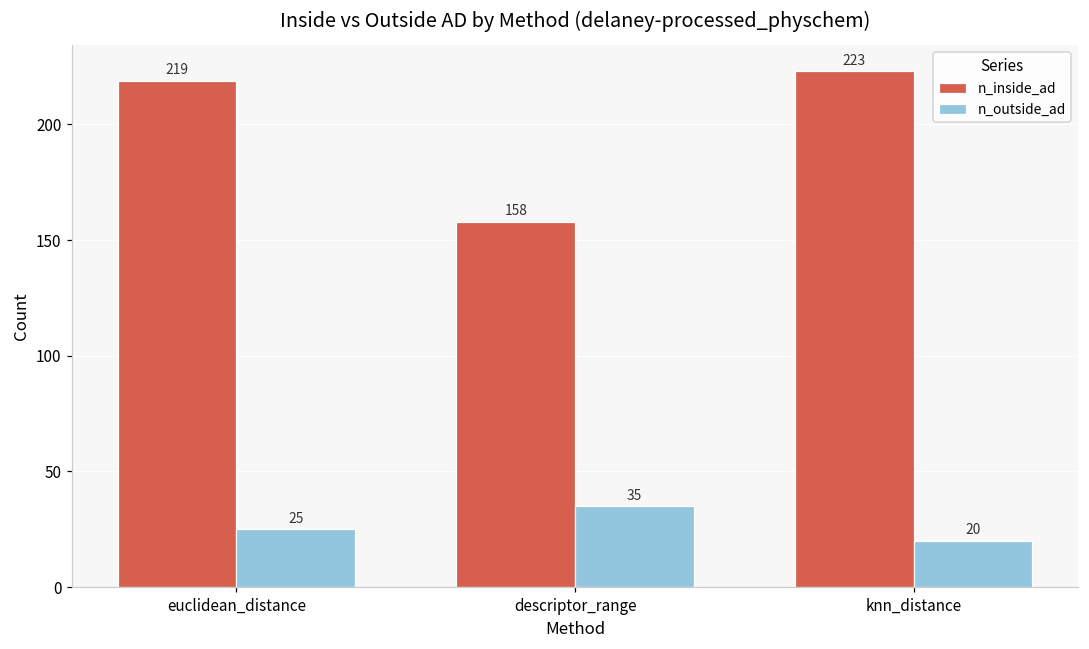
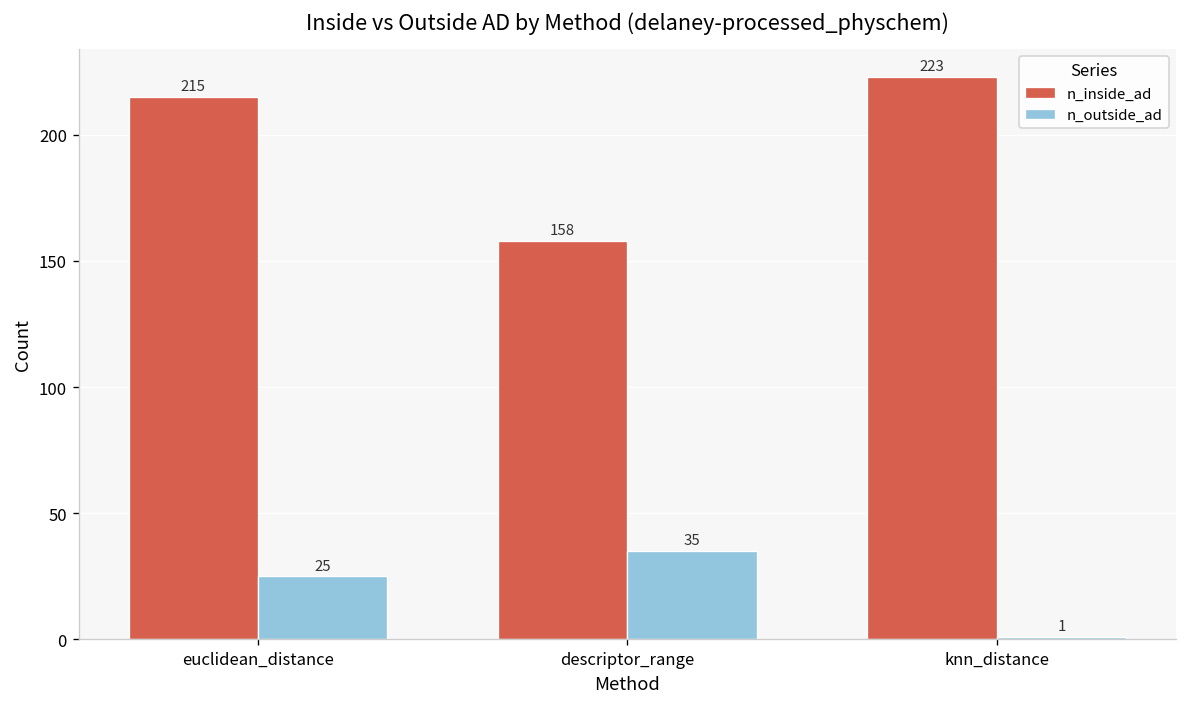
n_inside_ad, euclidean_distance: 219 -> 215
n_outside_ad, knn_distance: 20 -> 1
